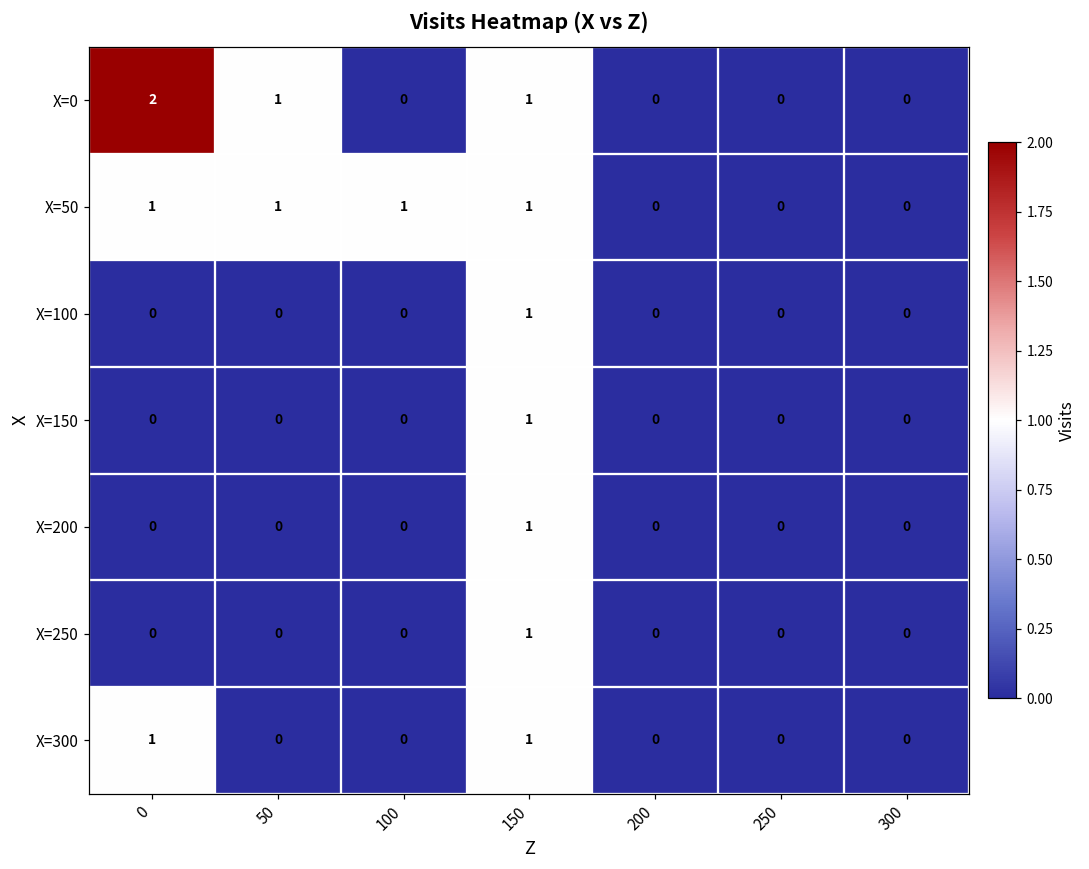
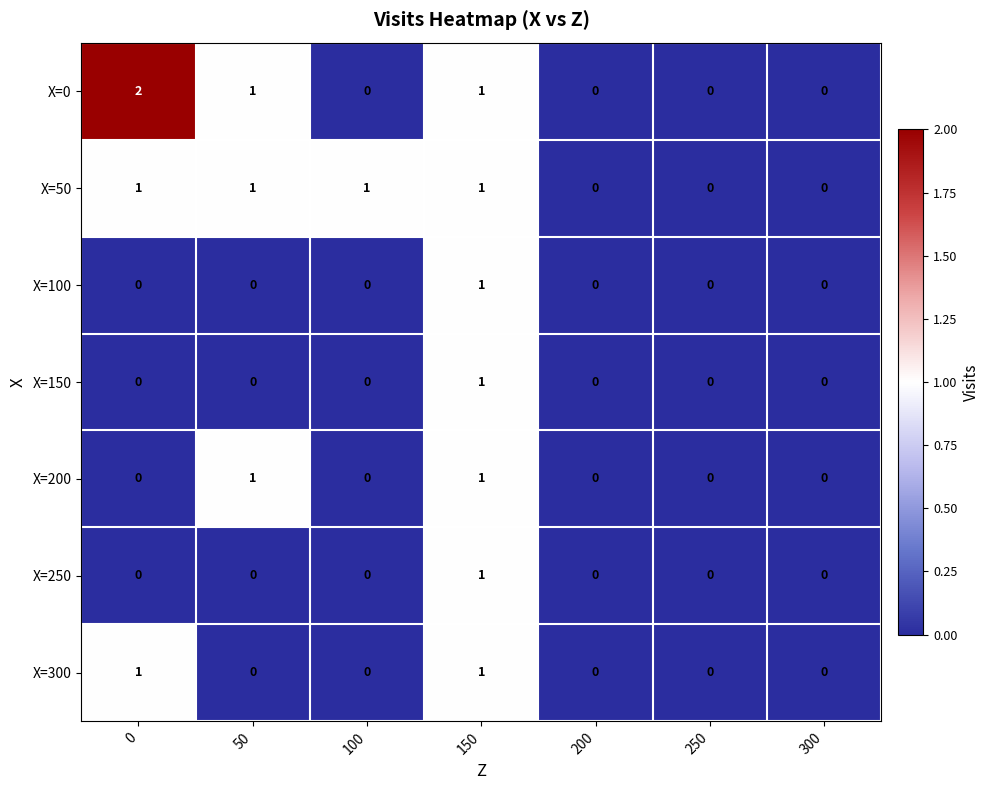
X=200, 50: 0 -> 1
